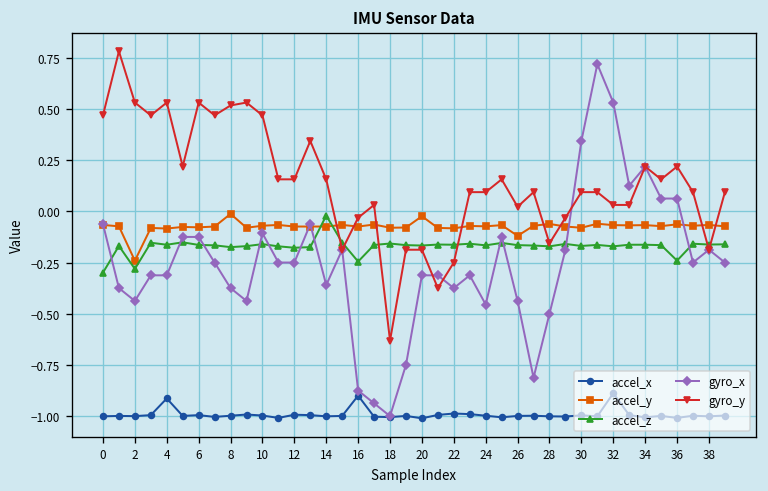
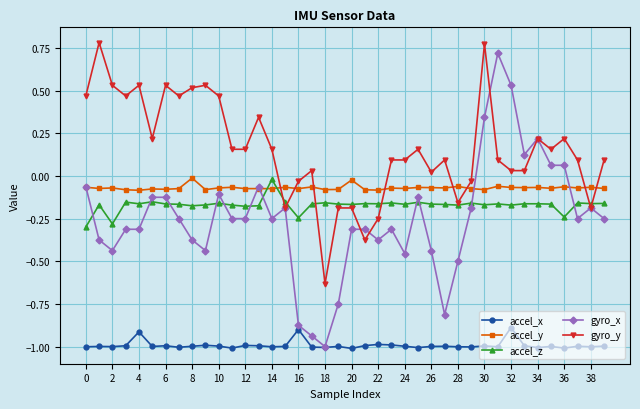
accel_y, 2: -0.24 -> -0.07
gyro_x, 14: -0.36 -> -0.25
accel_y, 26: -0.12 -> -0.07
gyro_y, 30: 0.09 -> 0.77
